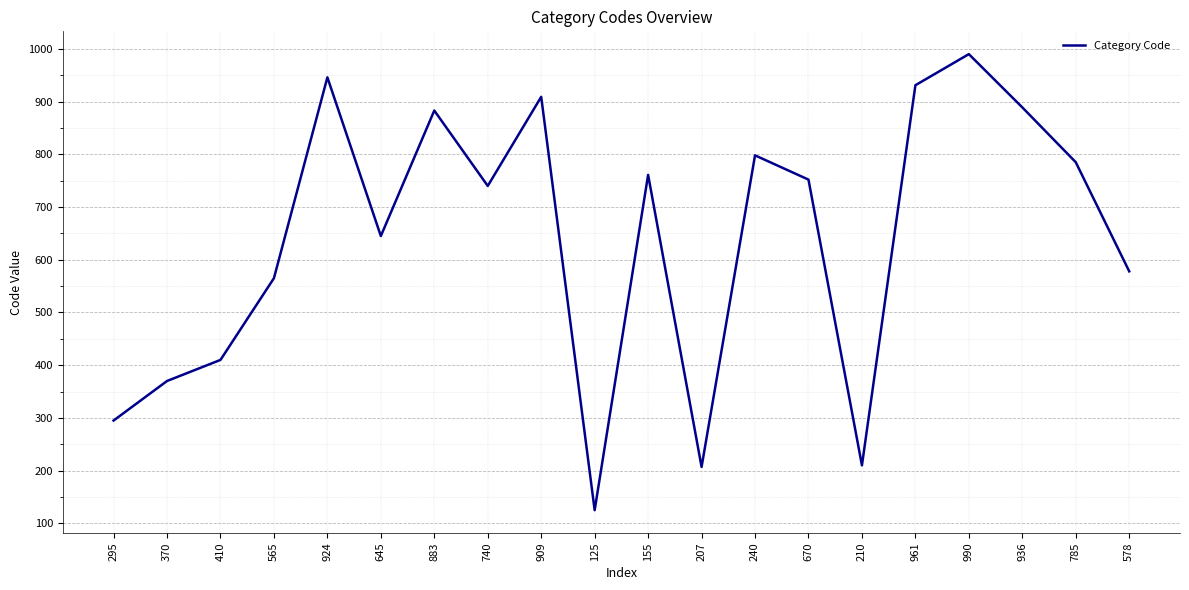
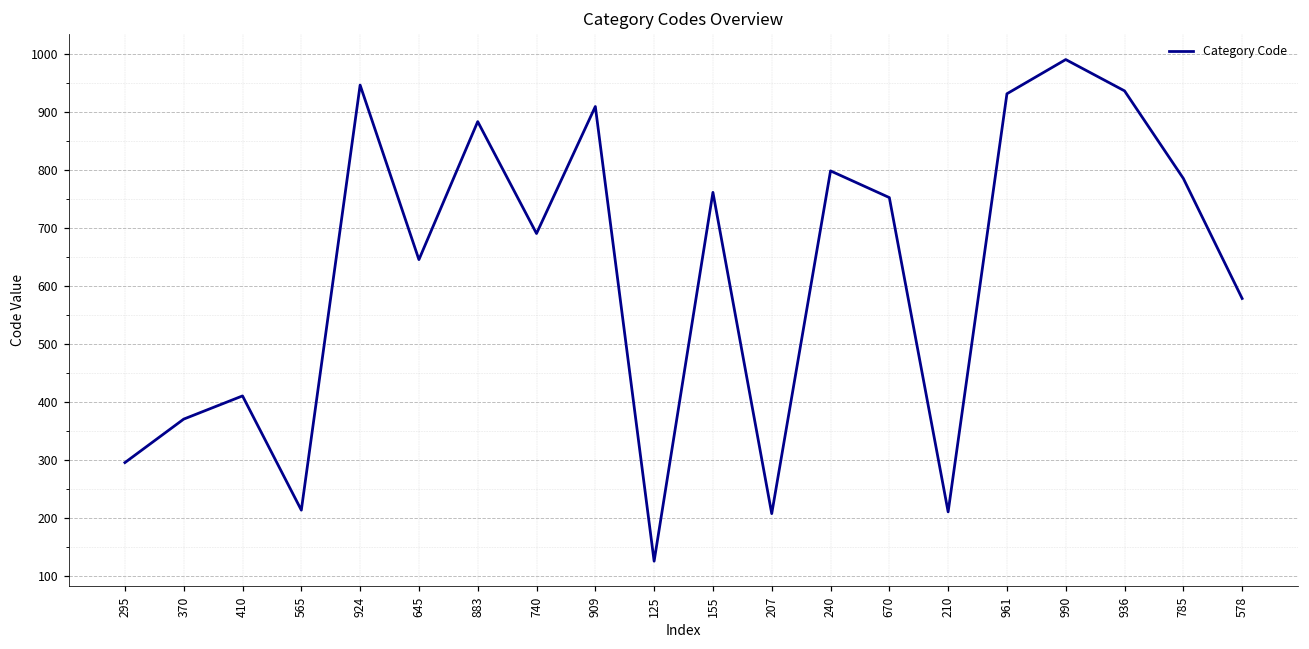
565: 570 -> 210
740: 740 -> 690
936: 890 -> 940
